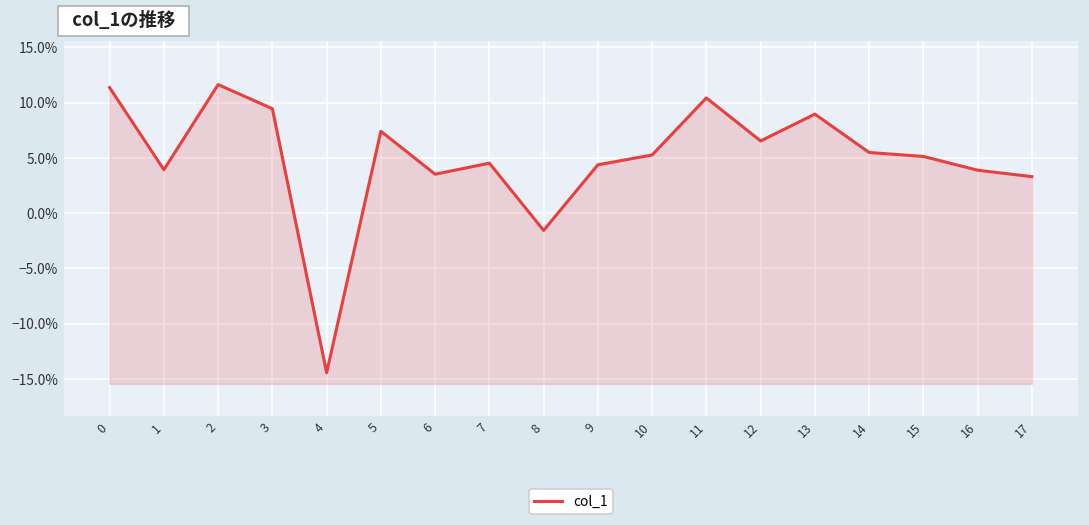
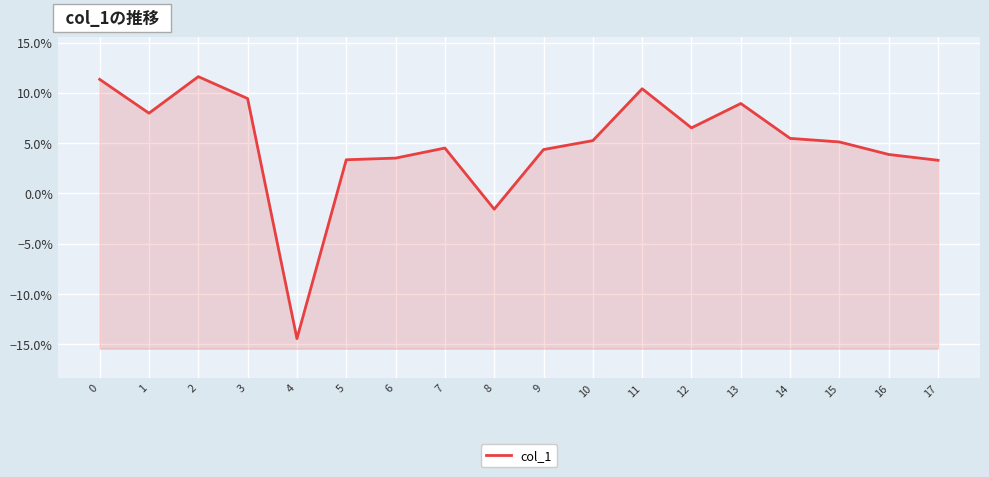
1: 3.9% -> 8.0%
5: 7.4% -> 3.4%
